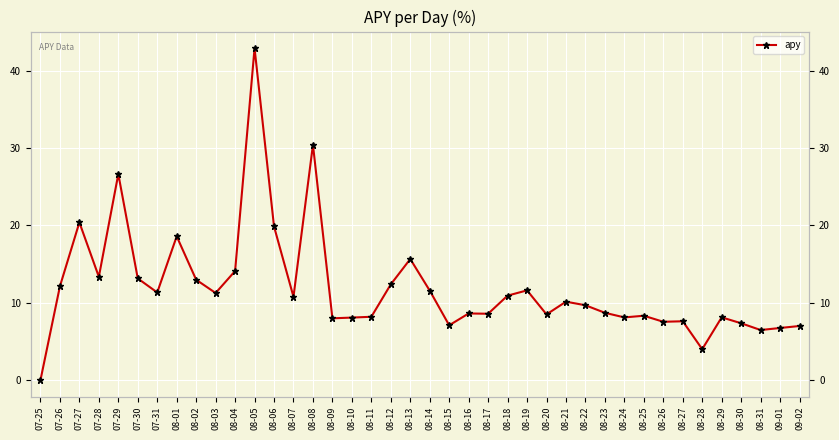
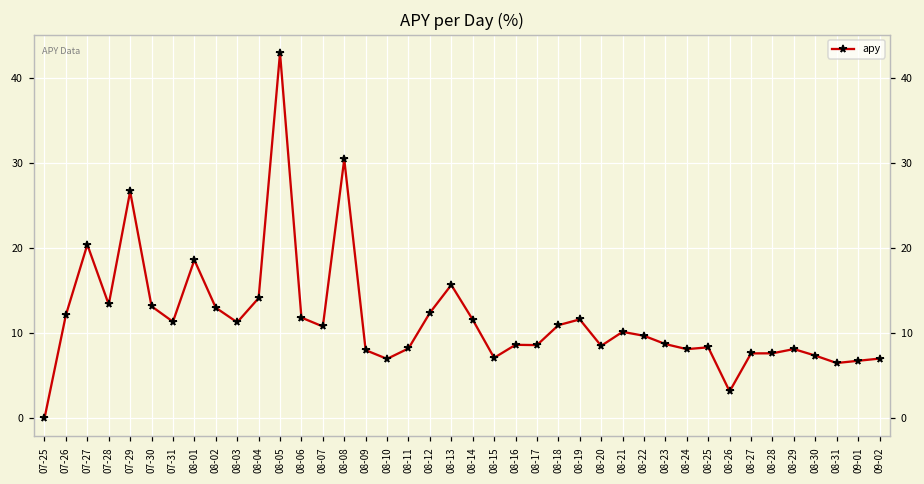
08-06: 20 -> 12
08-10: 8 -> 7
08-26: 8 -> 3
08-28: 4 -> 8
